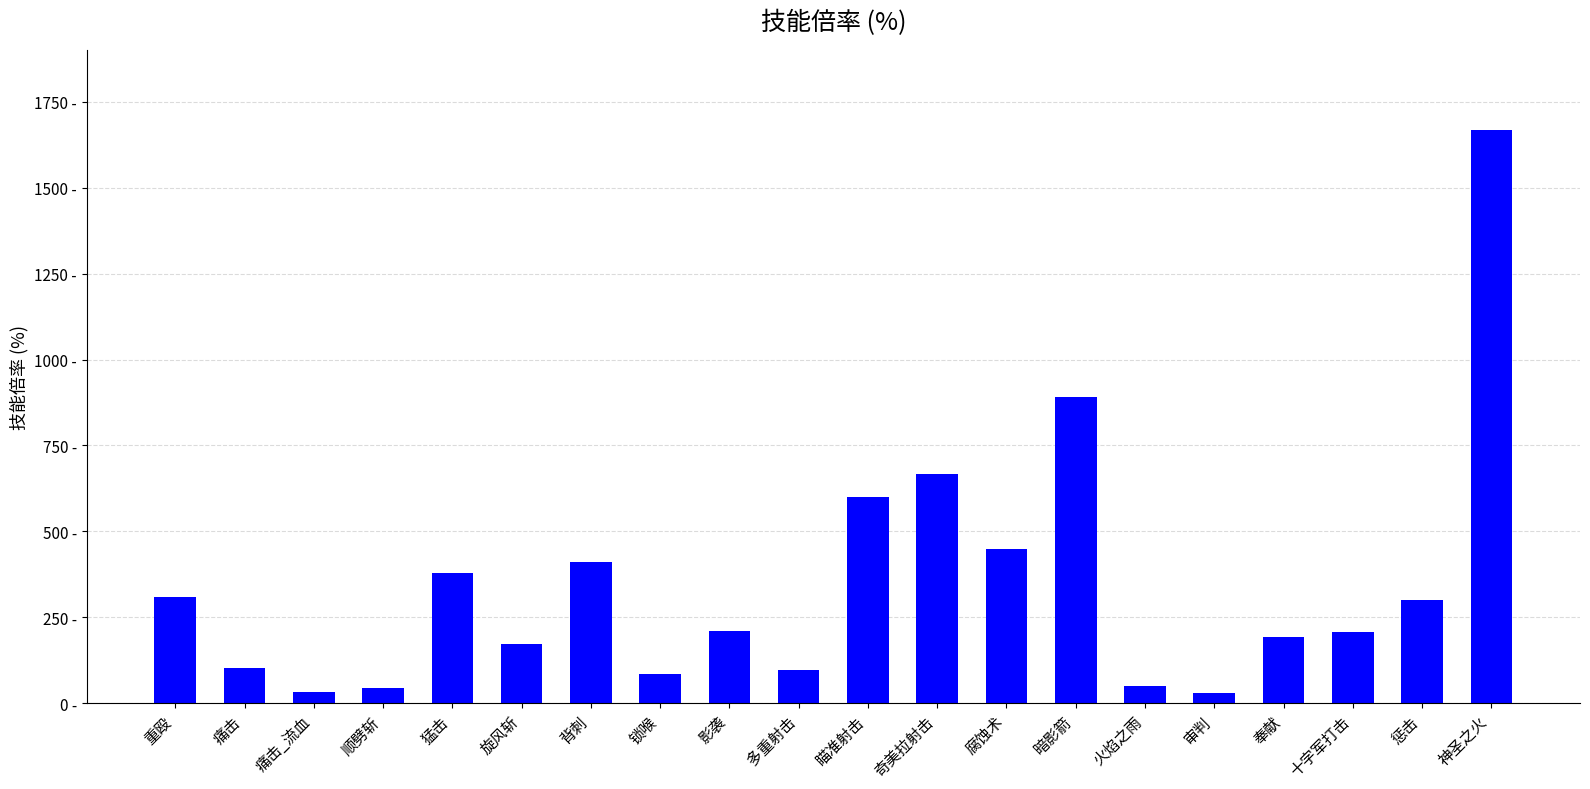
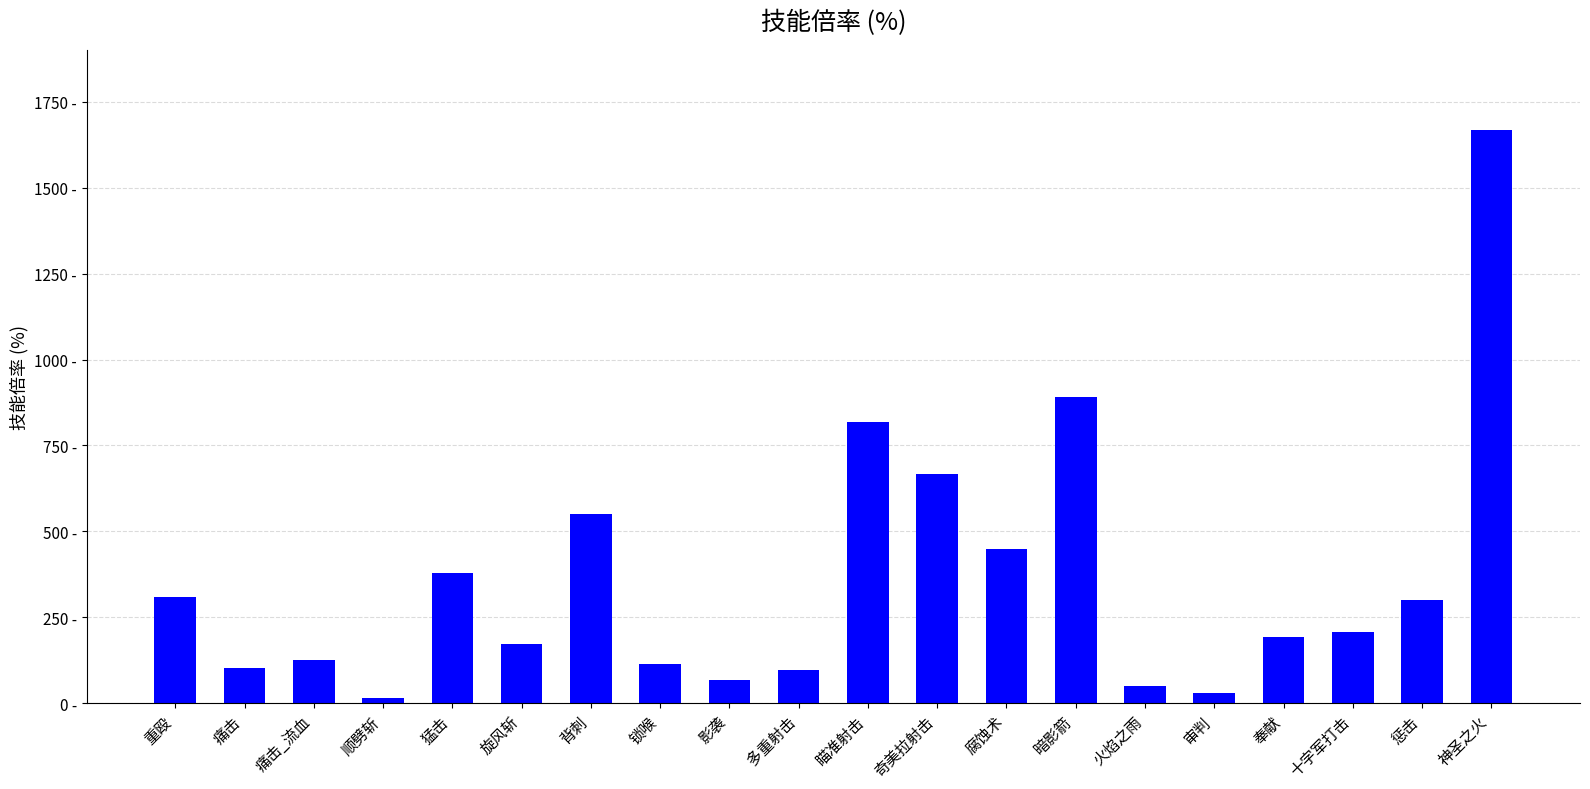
痛击_流血: 30 - -> 120 -
顺劈斩: 50 - -> 20 -
背刺: 410 - -> 550 -
锁喉: 80 - -> 110 -
影袭: 210 - -> 70 -
瞄准射击: 600 - -> 820 -
